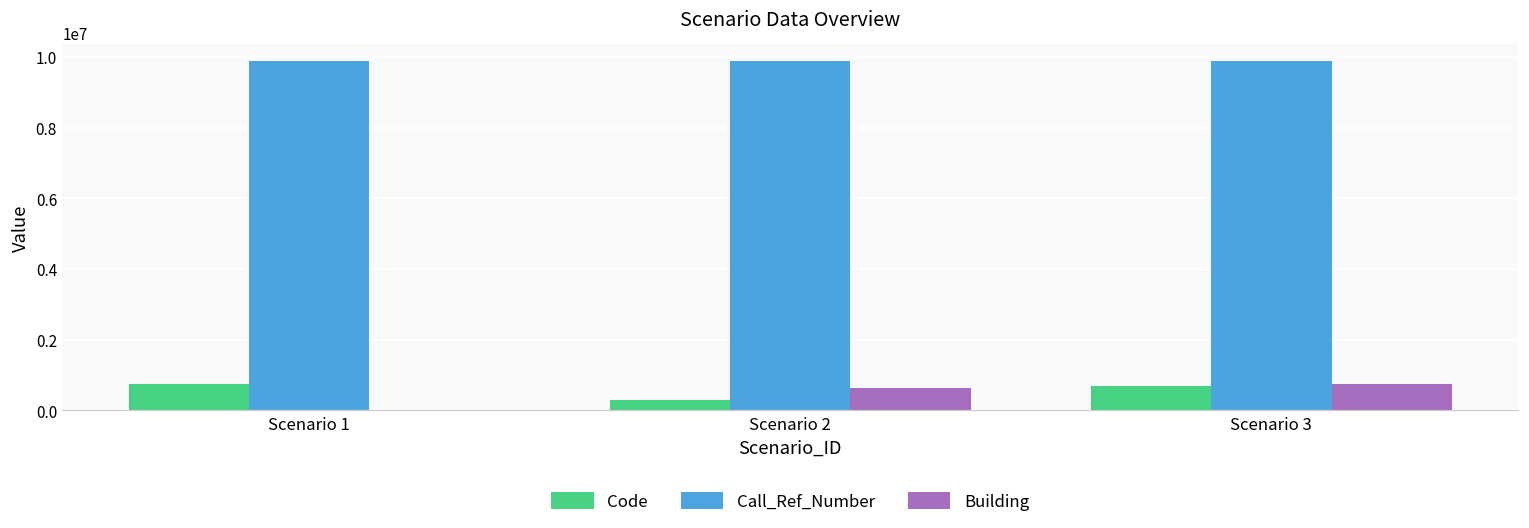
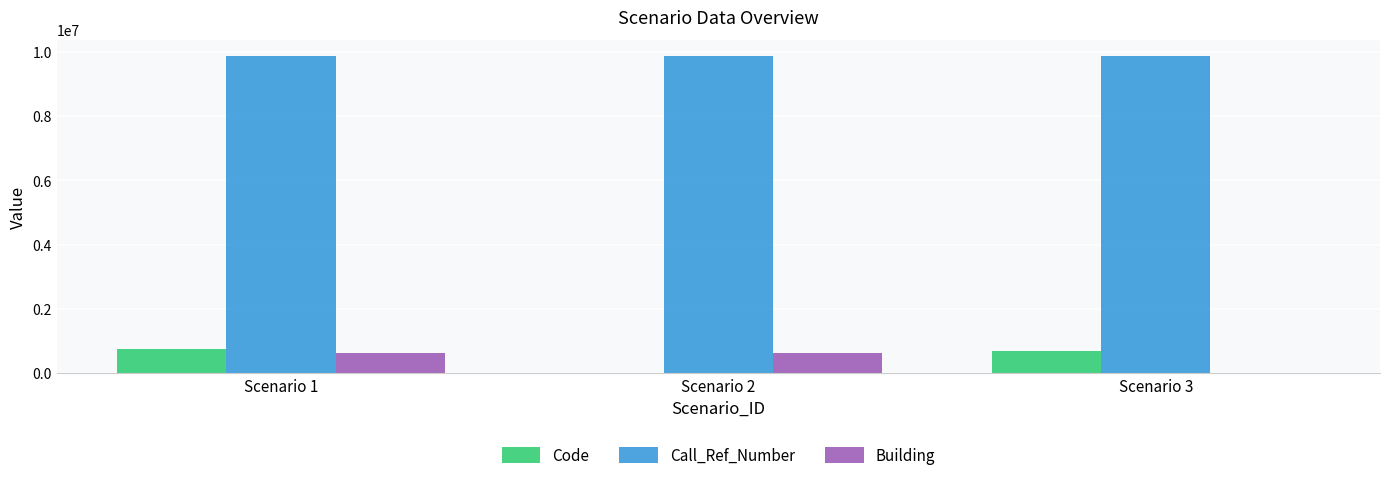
Building, Scenario 1: 0 -> 600000
Code, Scenario 2: 300000 -> 0
Building, Scenario 3: 800000 -> 0
